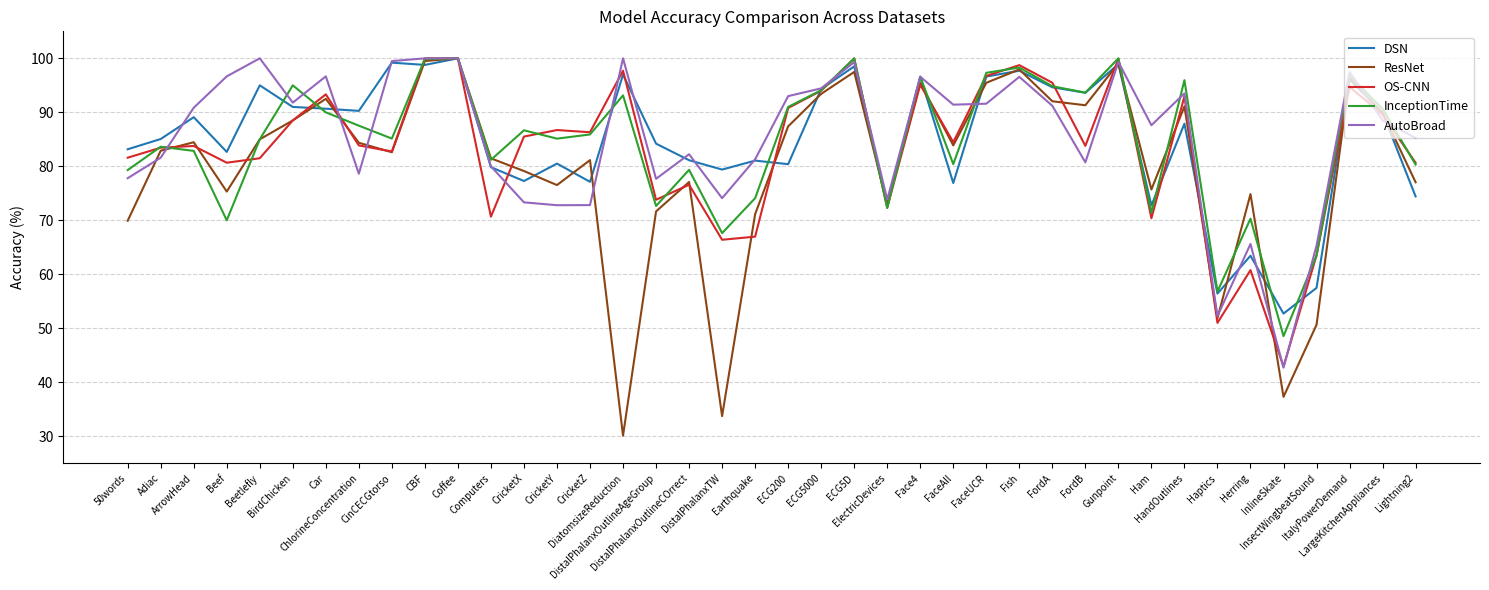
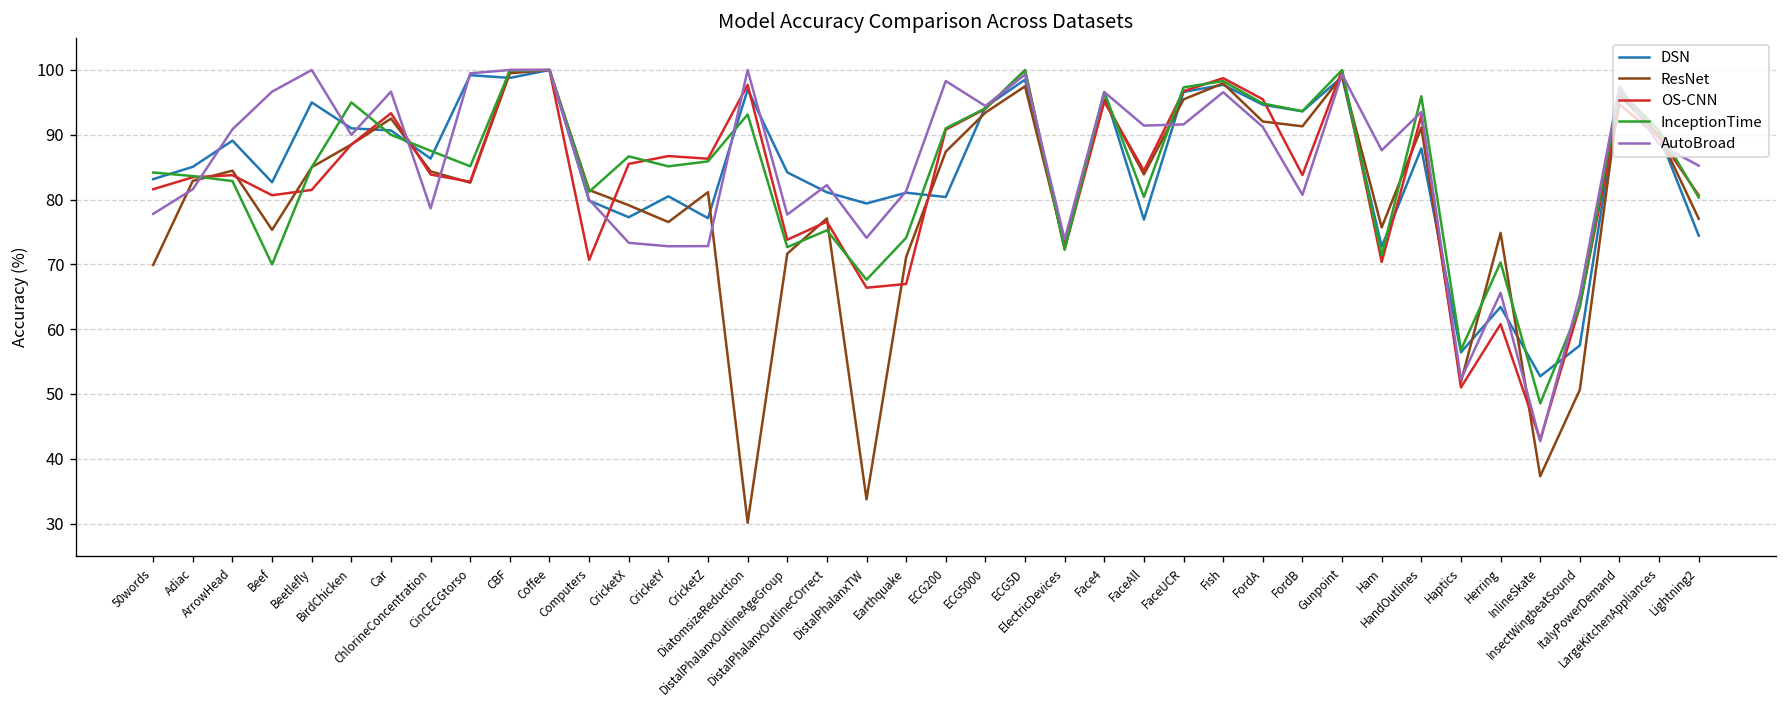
InceptionTime, 50words: 79 -> 84
AutoBroad, BirdChicken: 92 -> 90
DSN, ChlorineConcentration: 90 -> 86
InceptionTime, DistalPhalanxOutlineCOrrect: 79 -> 75
AutoBroad, ECG200: 93 -> 98
